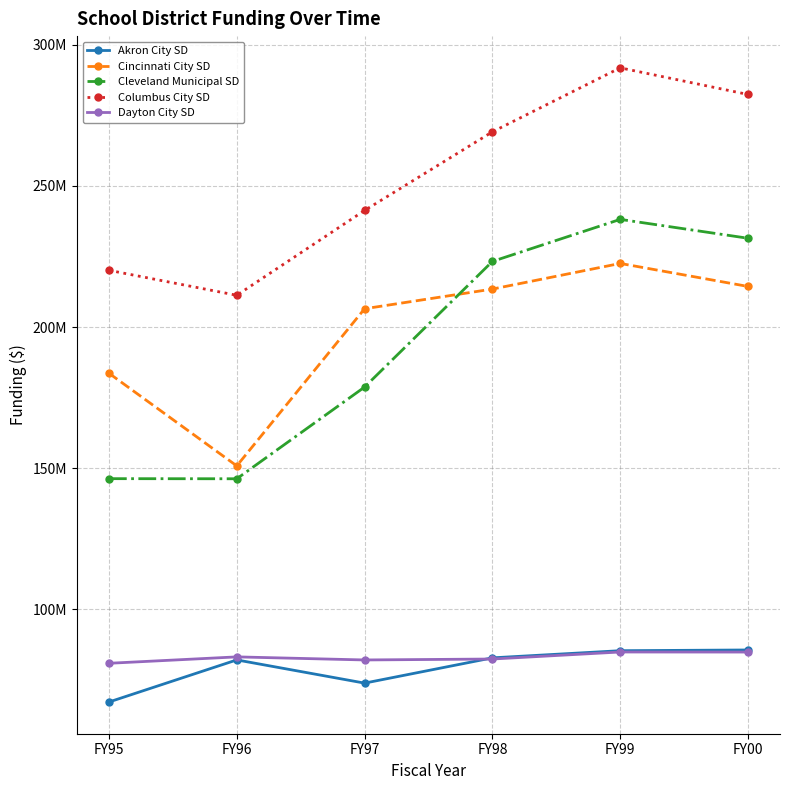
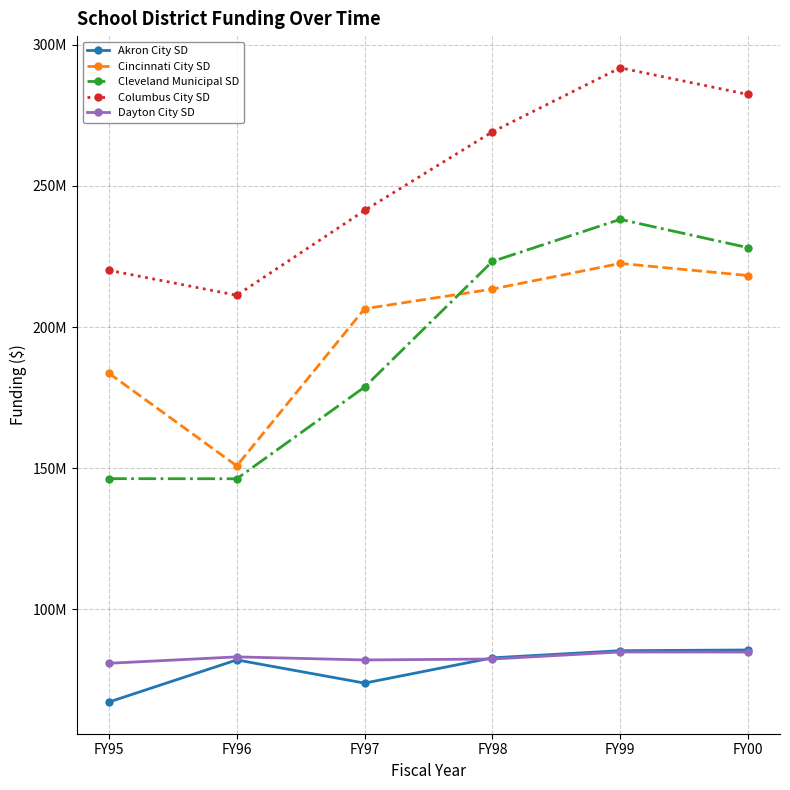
Cincinnati City SD, FY00: 214000000 -> 218000000
Cleveland Municipal SD, FY00: 231000000 -> 228000000
